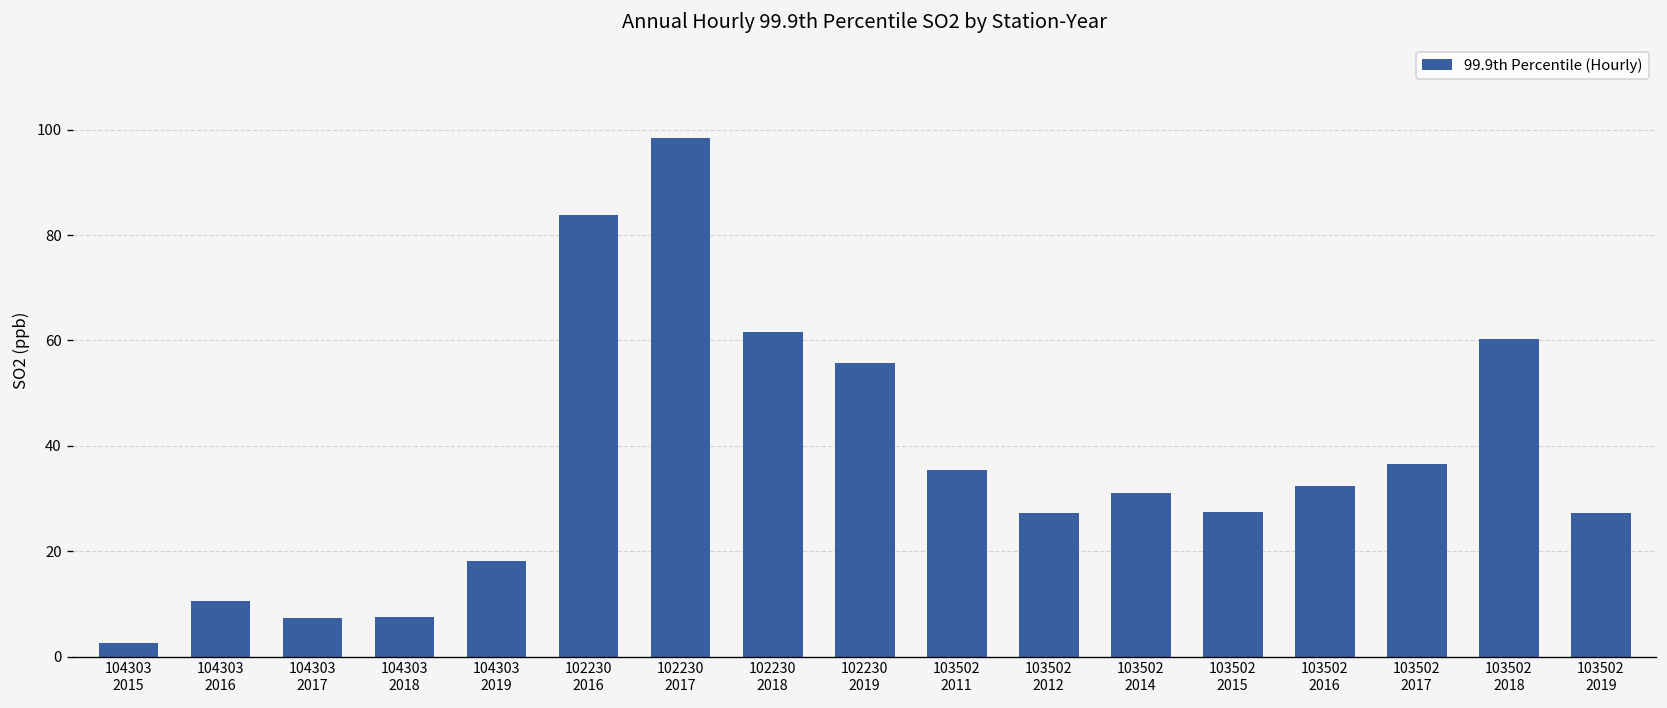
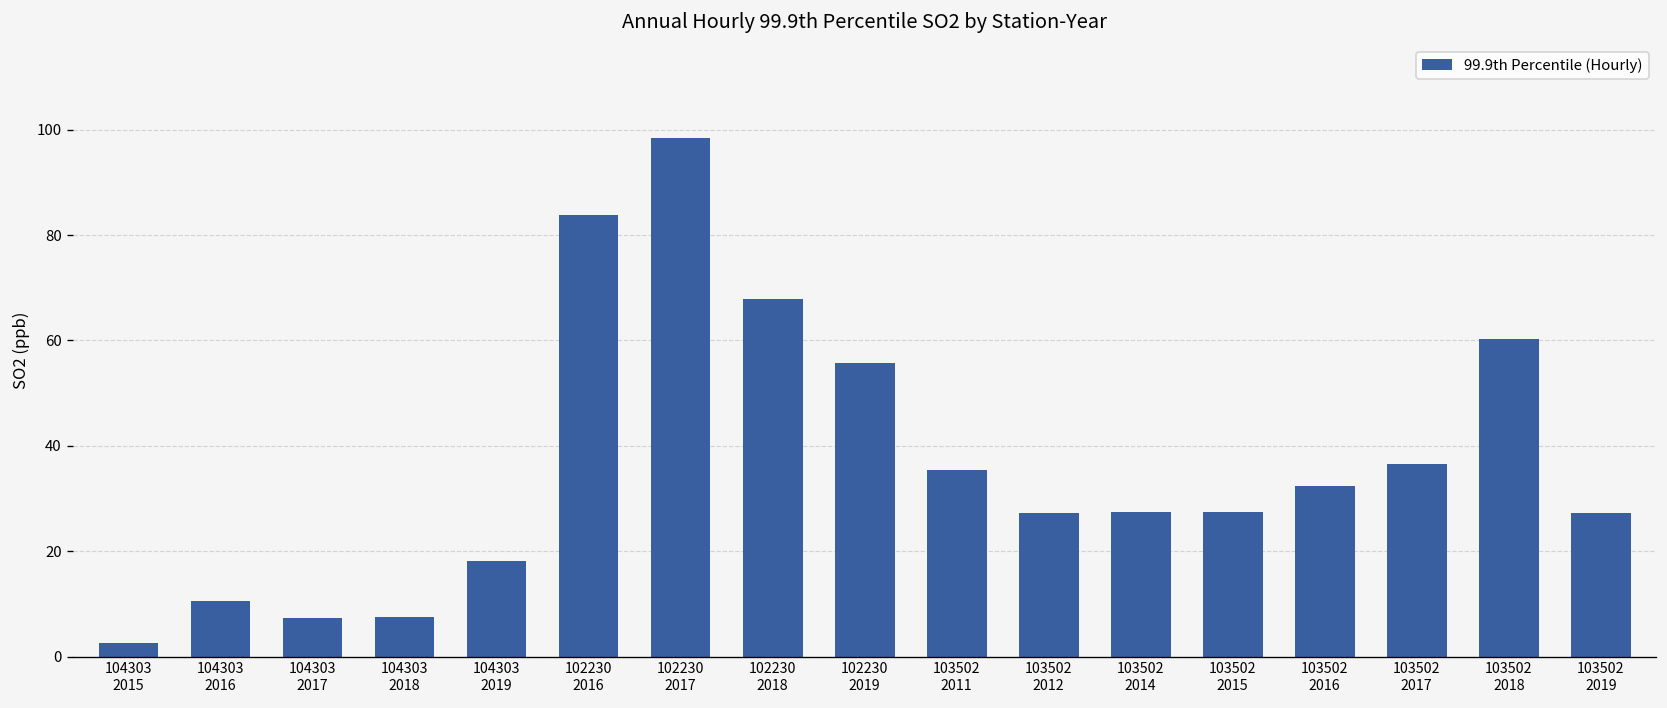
102230 2018: 62 -> 68
103502 2014: 31 -> 27
